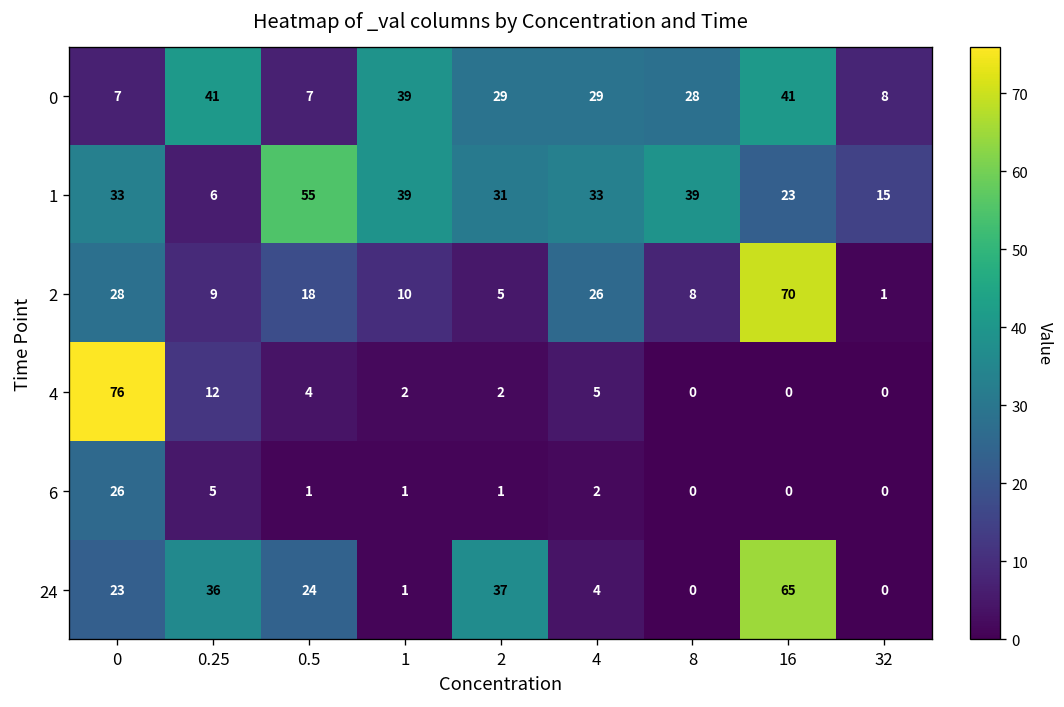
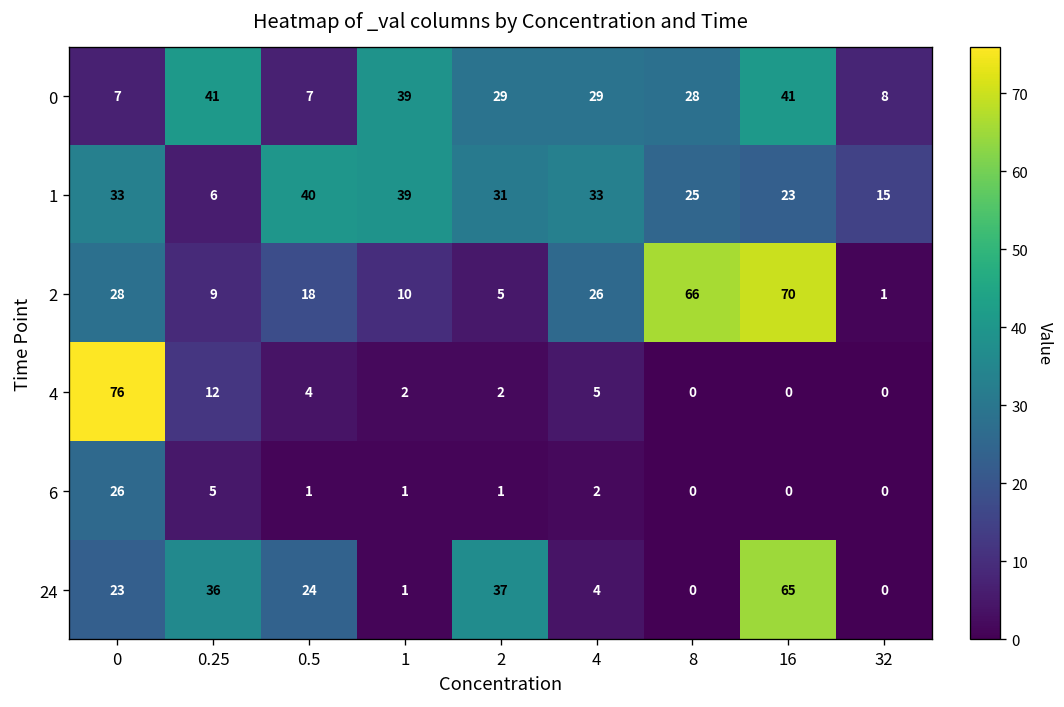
1, 0.5: 55 -> 40
1, 8: 39 -> 25
2, 8: 8 -> 66
